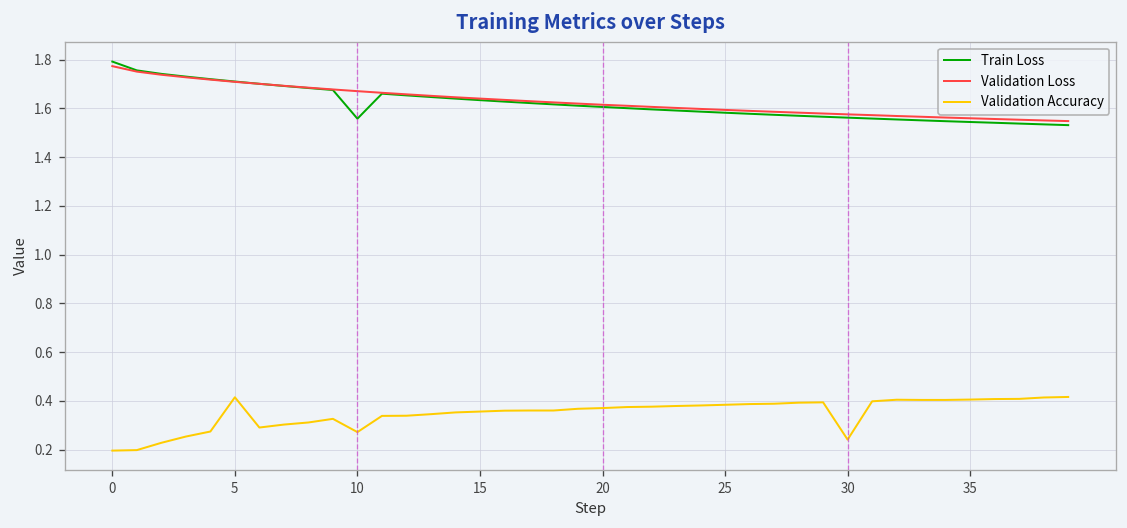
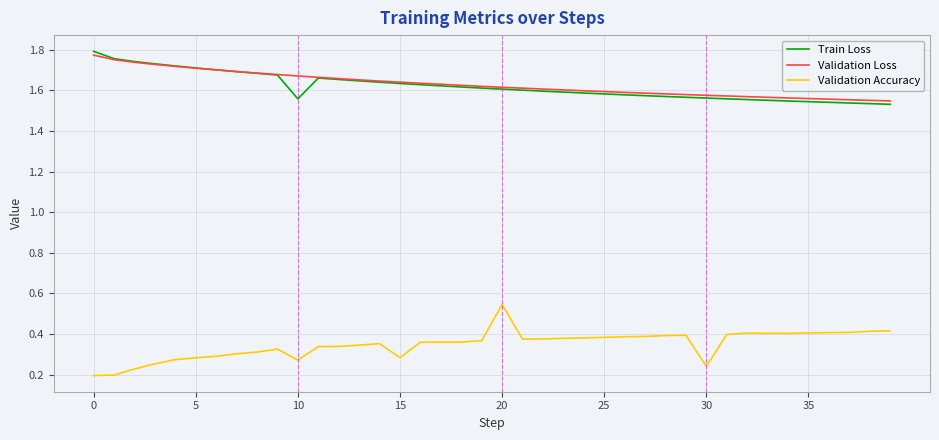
Validation Accuracy, 5: 0.41 -> 0.28
Validation Accuracy, 15: 0.36 -> 0.28
Validation Accuracy, 20: 0.37 -> 0.55
